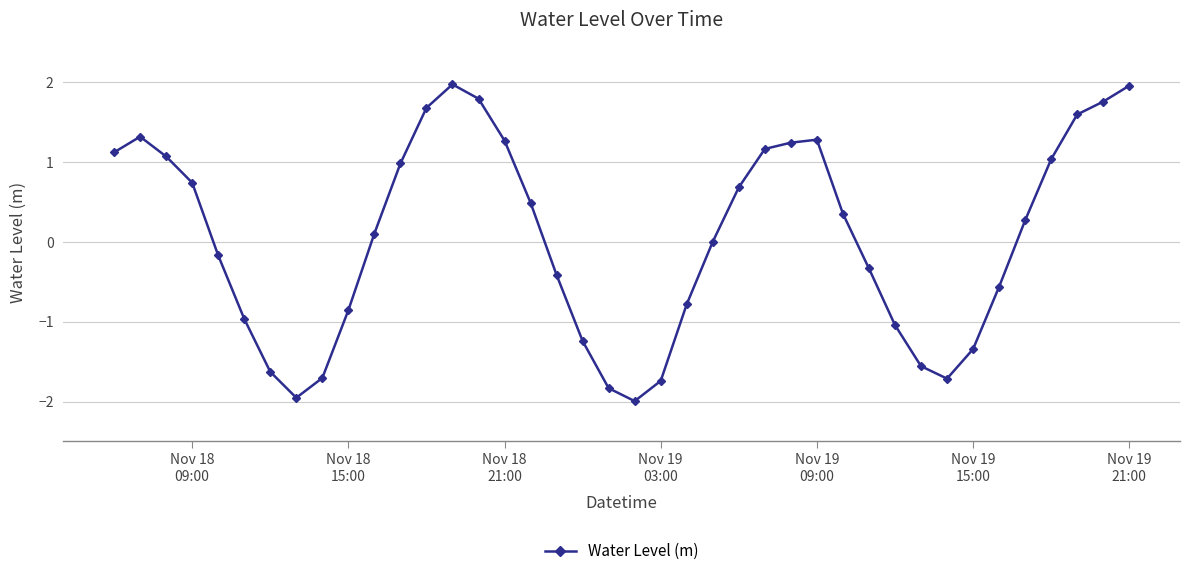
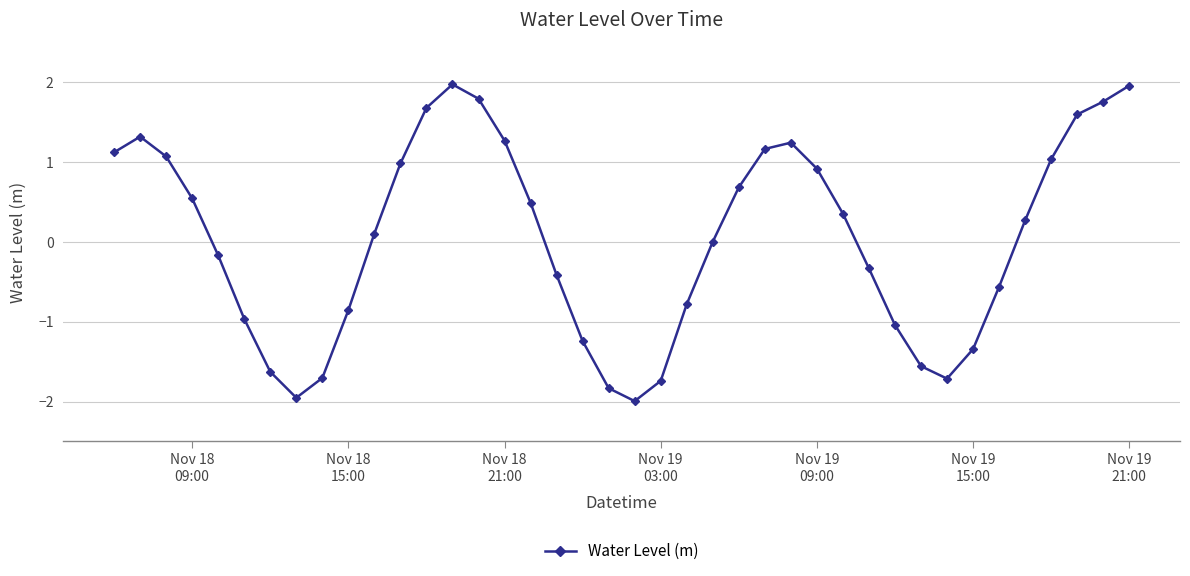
Nov 18 09:00: 0.7 -> 0.5
Nov 19 09:00: 1.3 -> 0.9
